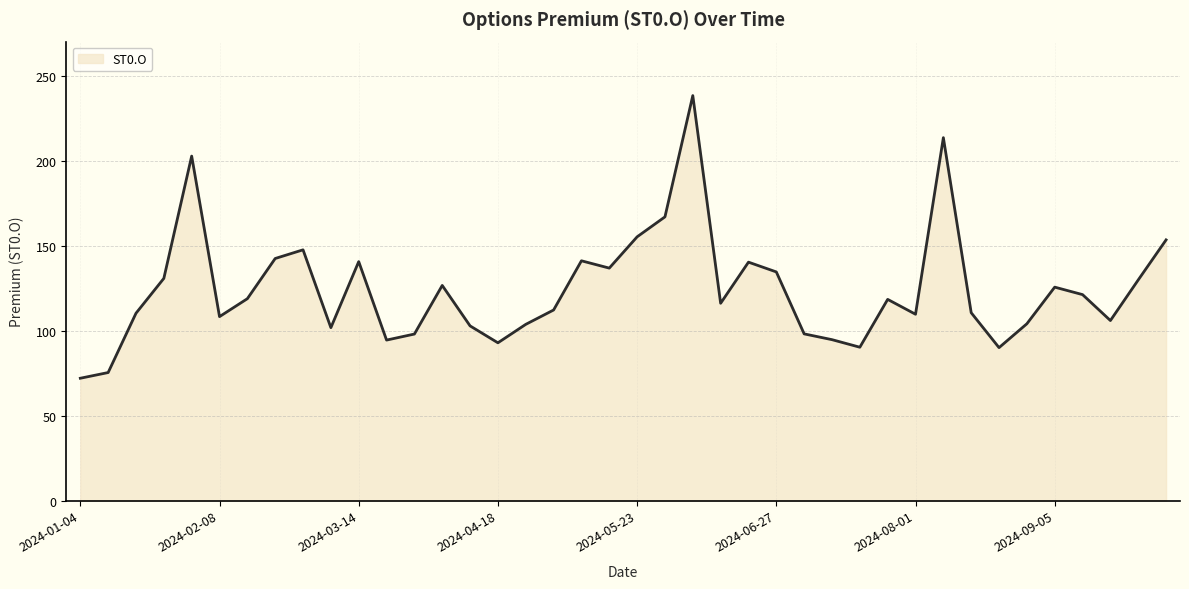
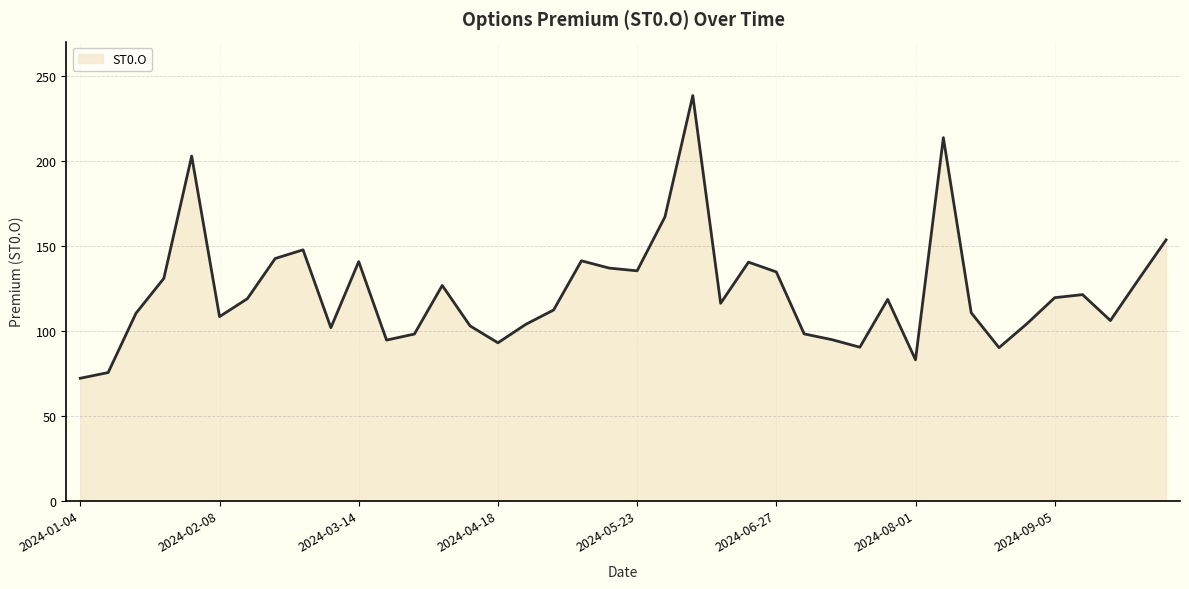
2024-05-23: 155 -> 135
2024-08-01: 110 -> 83
2024-09-05: 126 -> 119
